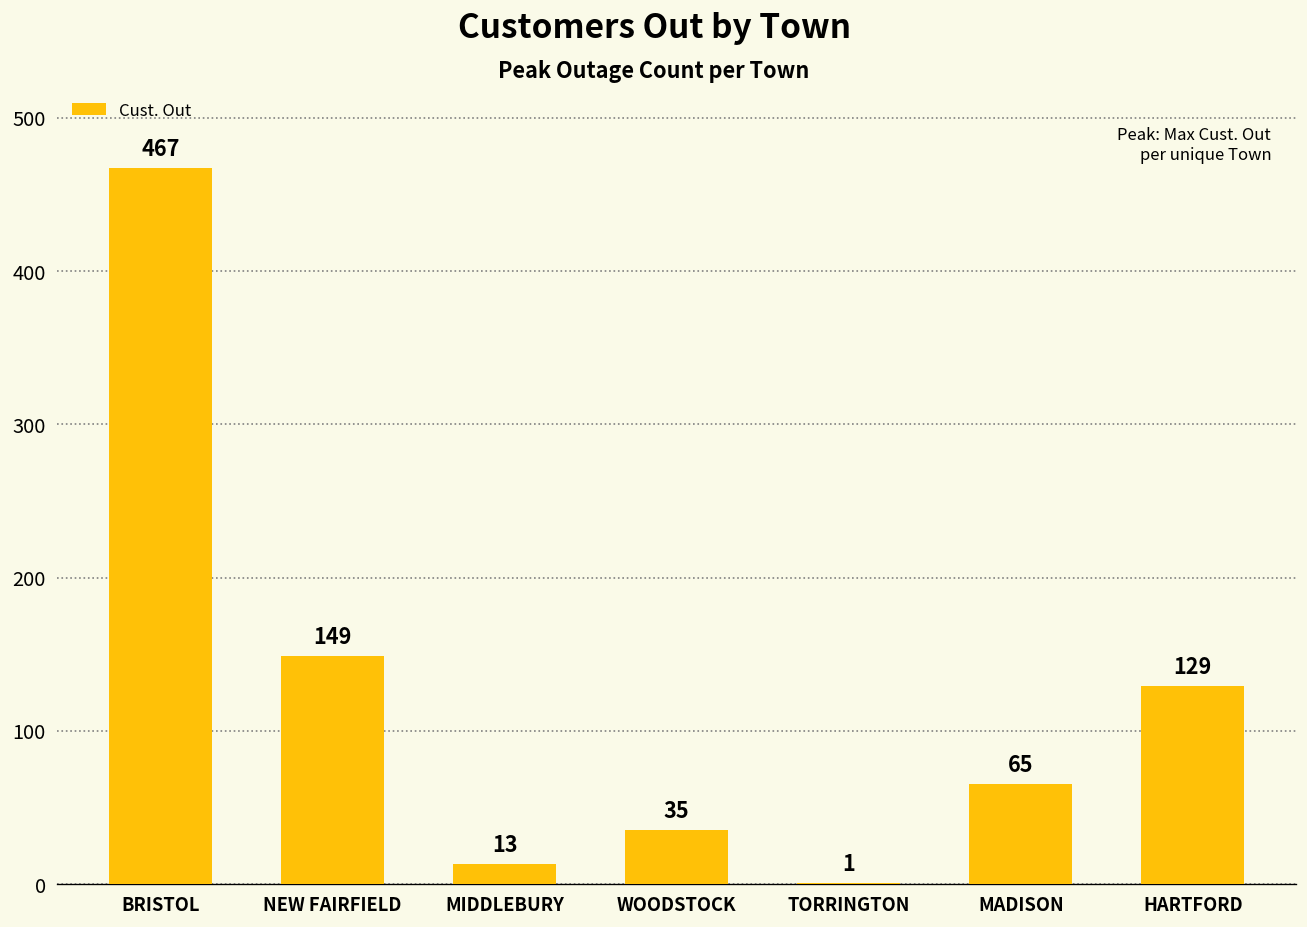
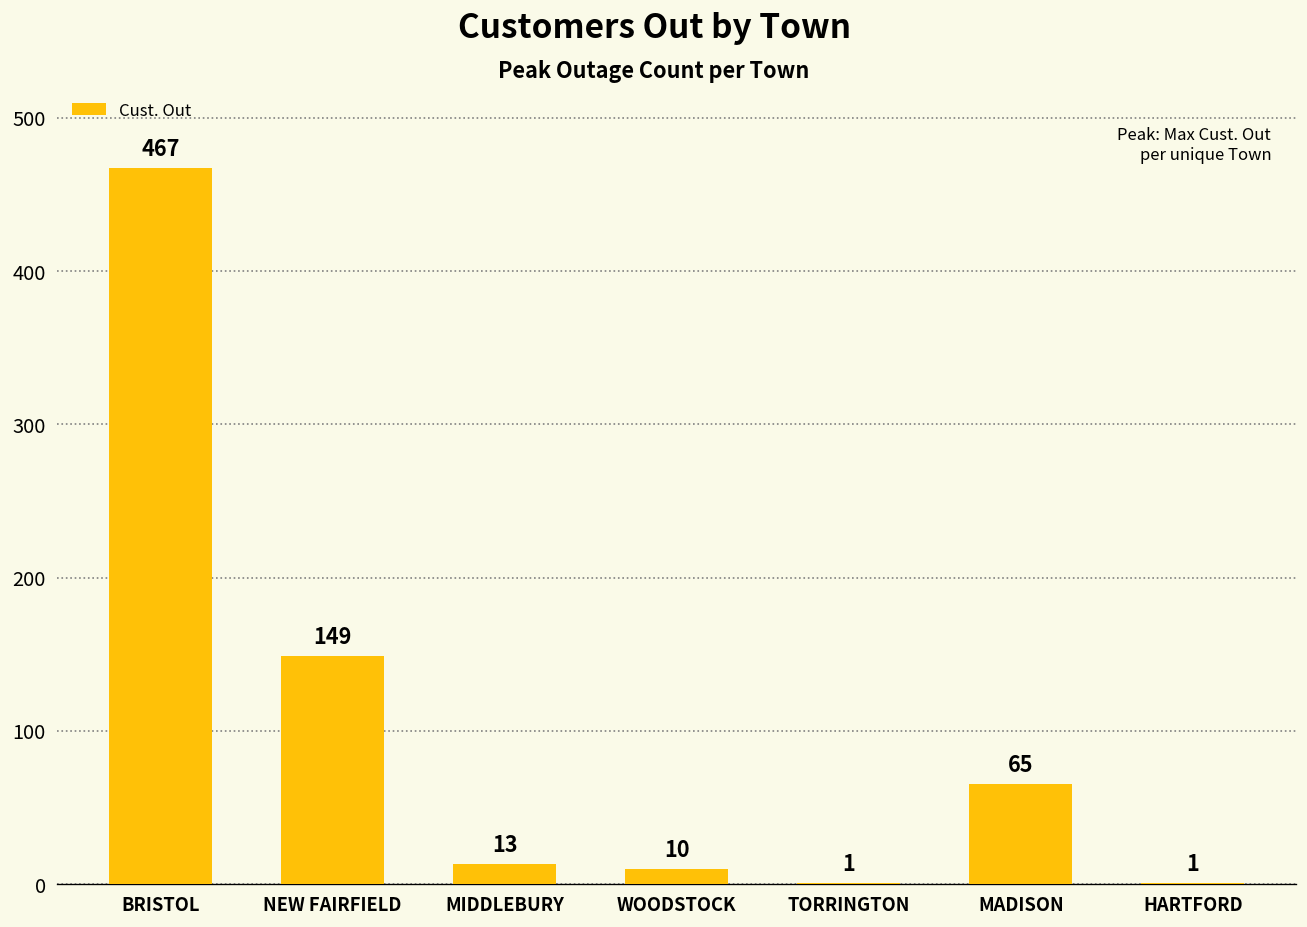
WOODSTOCK: 35 -> 10
HARTFORD: 129 -> 1
